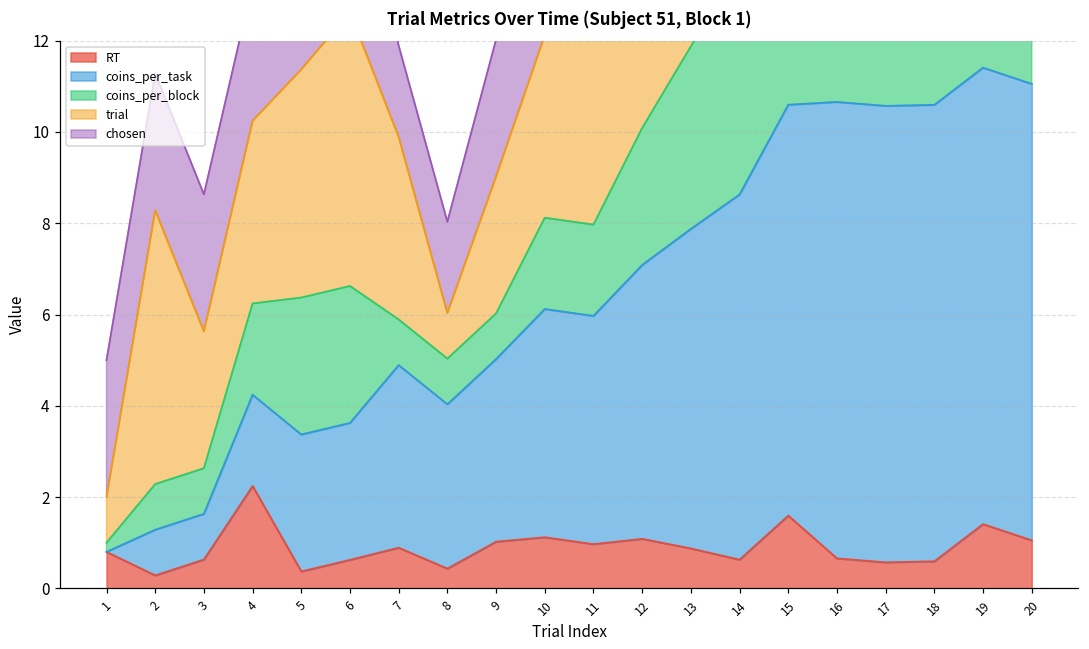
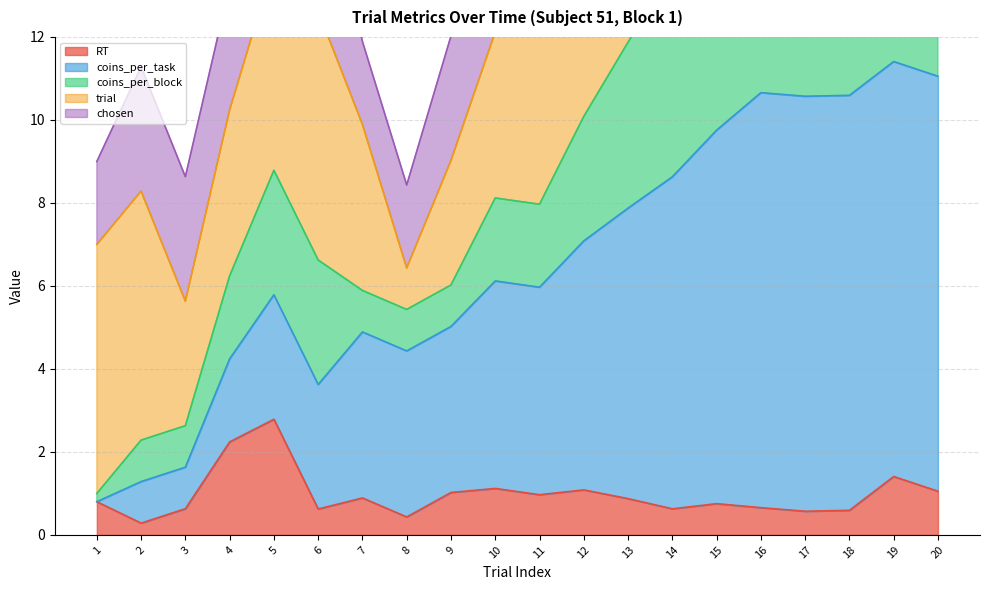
trial, 1: 1 -> 6
chosen, 1: 3 -> 2
RT, 5: 0.4 -> 2.8
coins_per_task, 8: 3.6 -> 4.0
RT, 15: 1.6 -> 0.8
